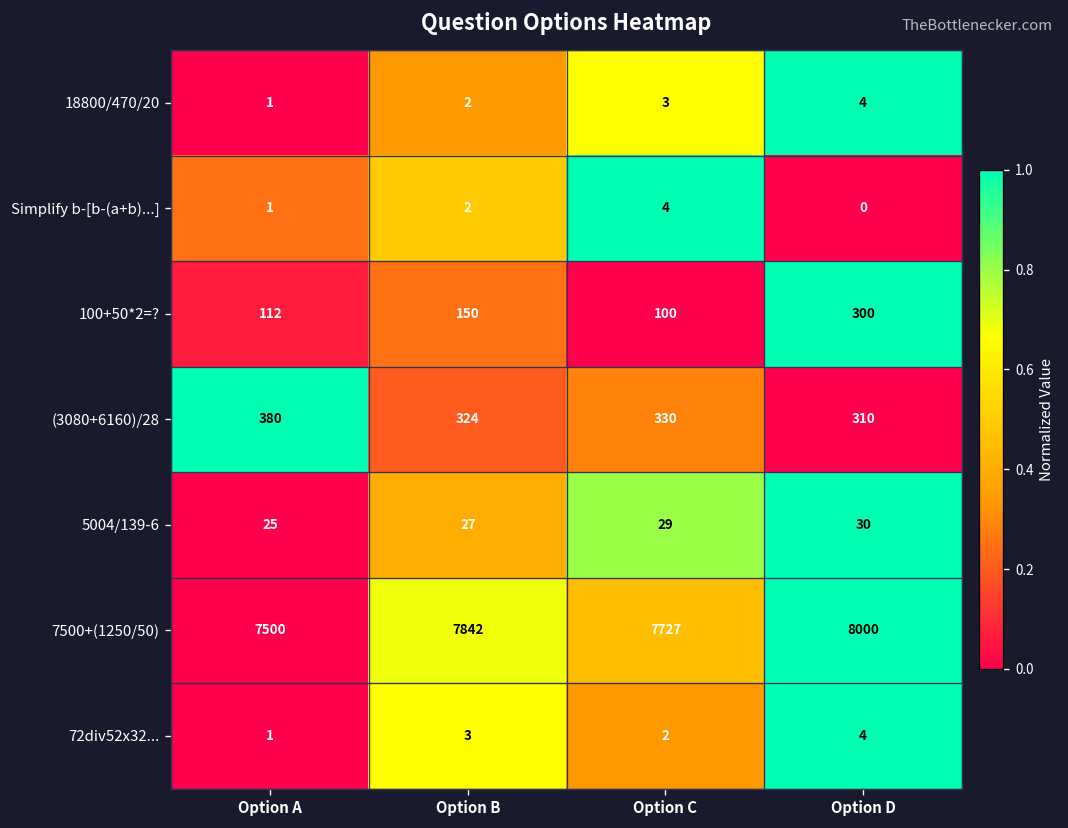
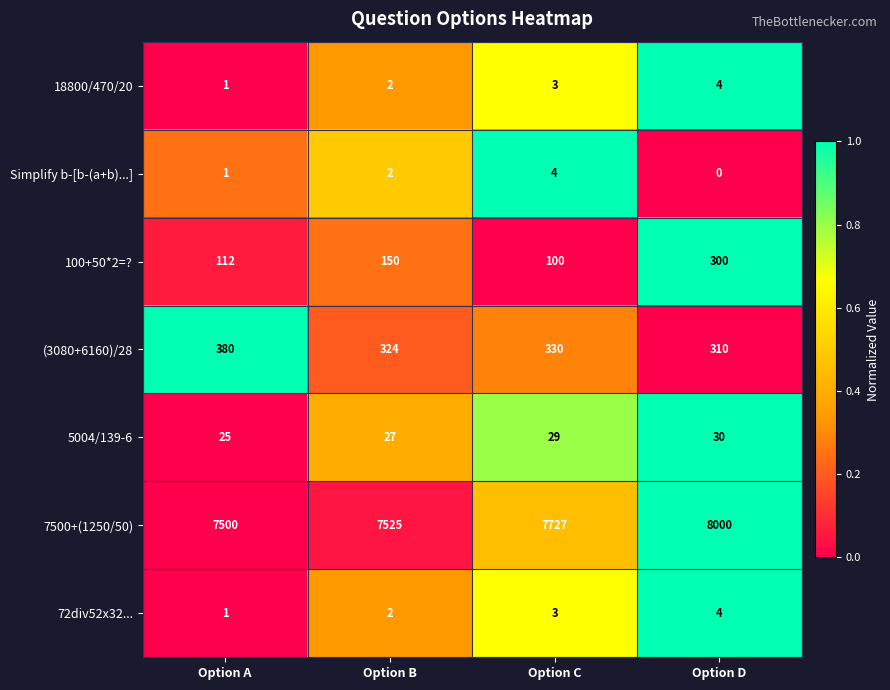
7500+(1250/50), Option B: 7842 -> 7525
72div52x32..., Option B: 3 -> 2
72div52x32..., Option C: 2 -> 3
